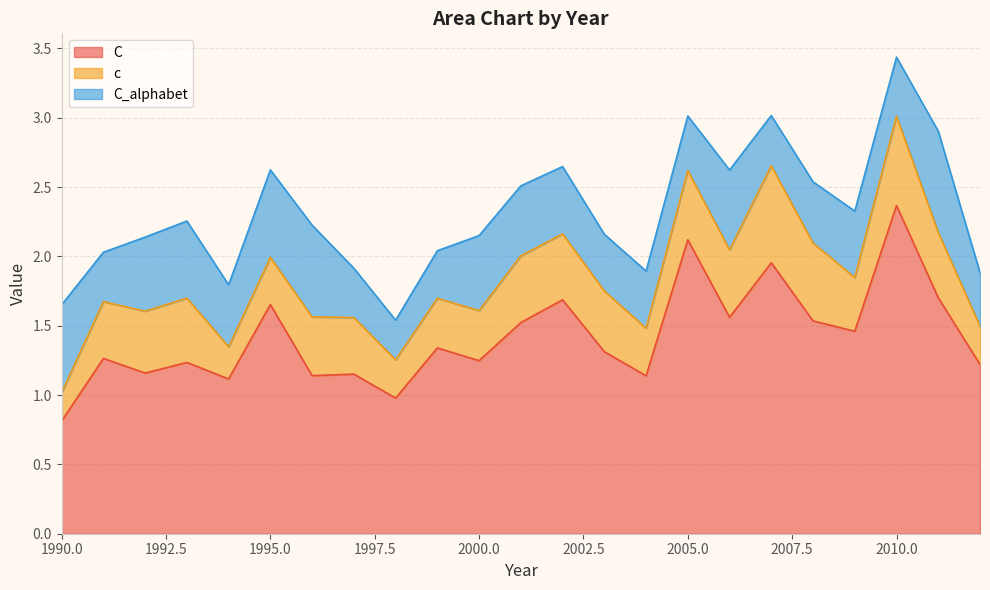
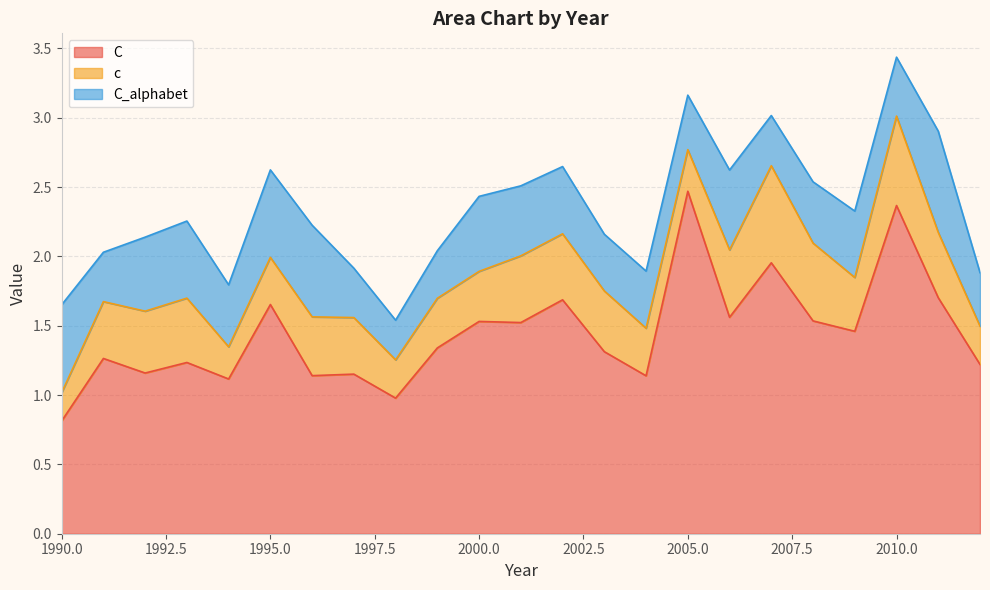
C, 2000.0: 1.25 -> 1.53
C, 2005.0: 2.12 -> 2.47
c, 2005.0: 0.5 -> 0.3
